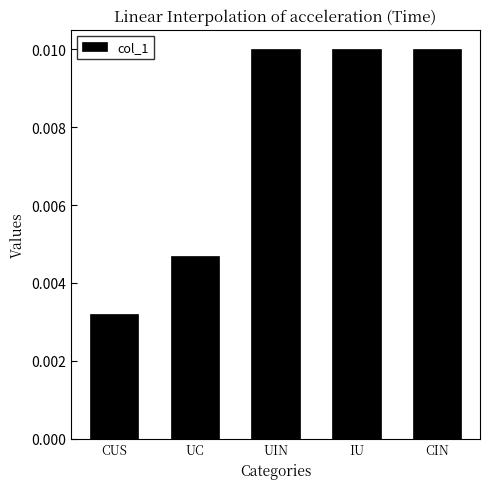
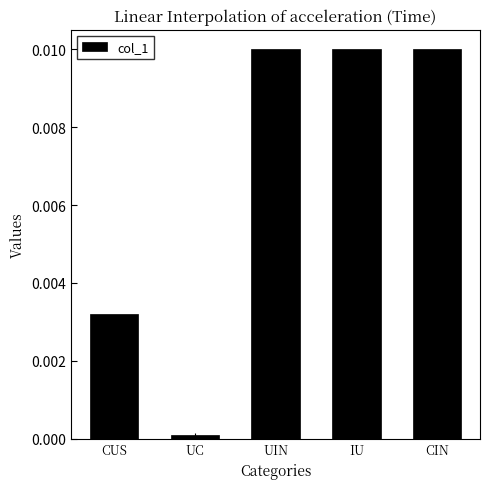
UC: 0.0047 -> 0.0001
